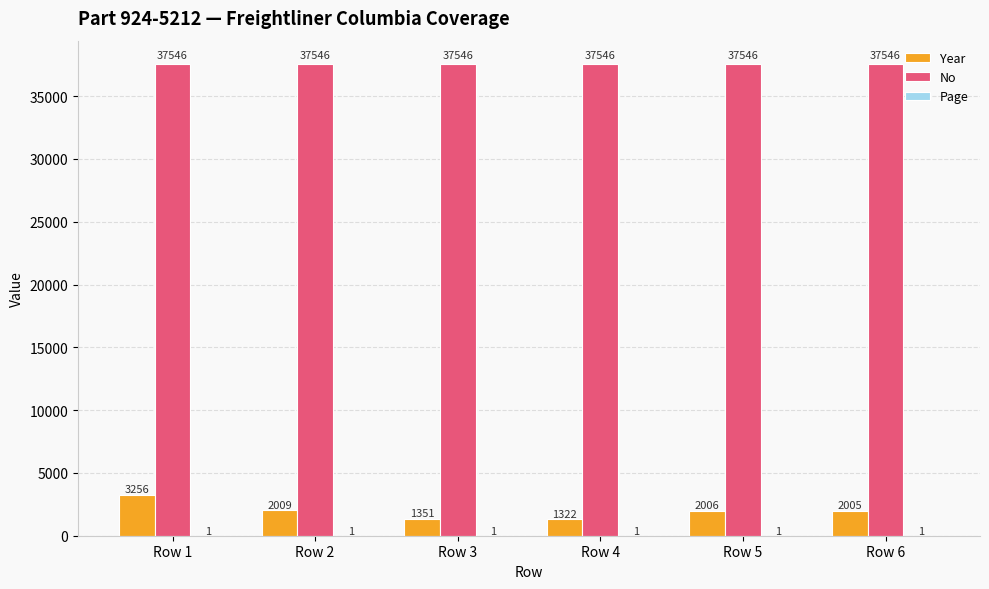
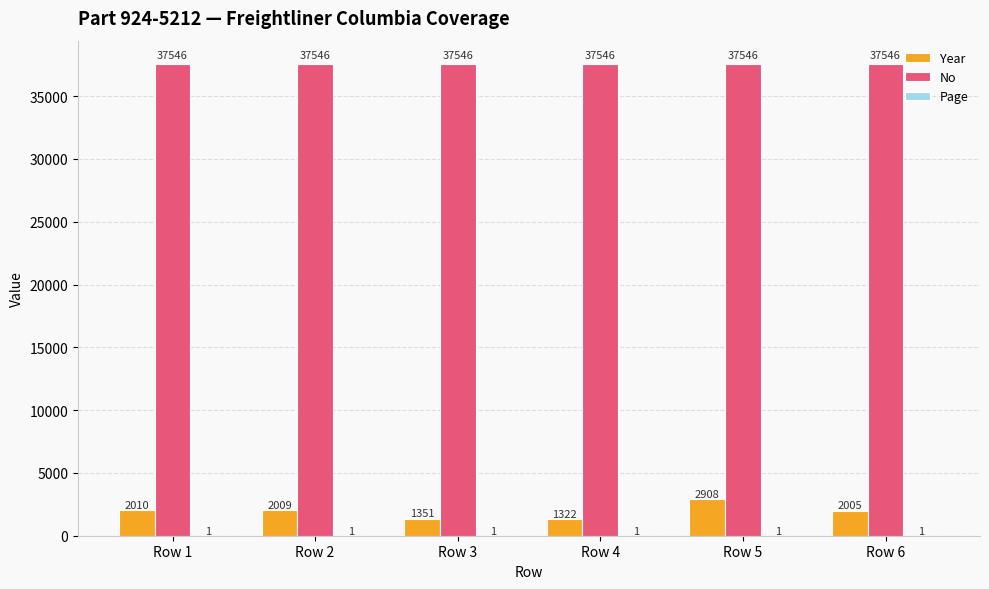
Year, Row 1: 3256 -> 2010
Year, Row 5: 2006 -> 2908
